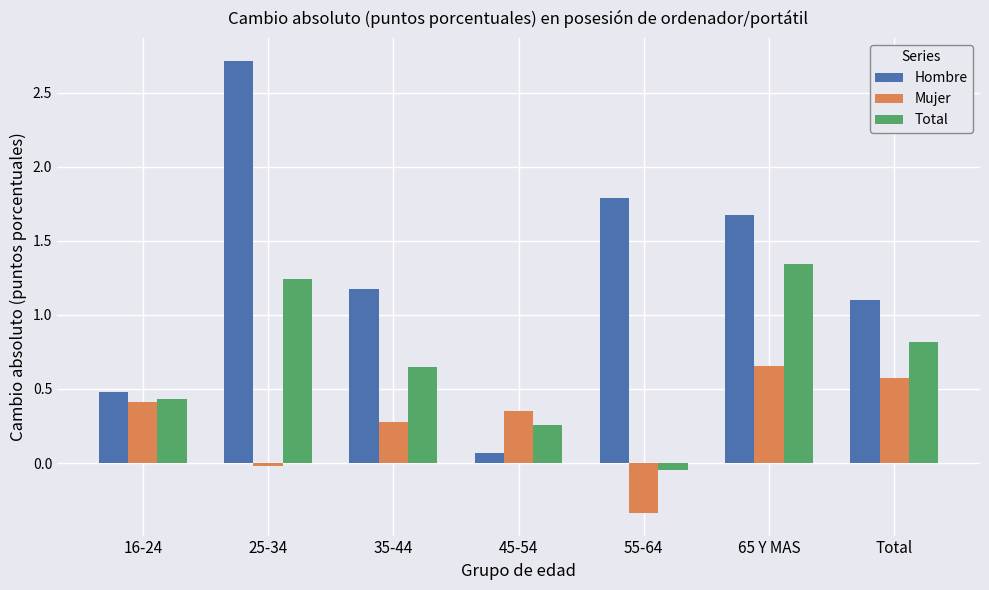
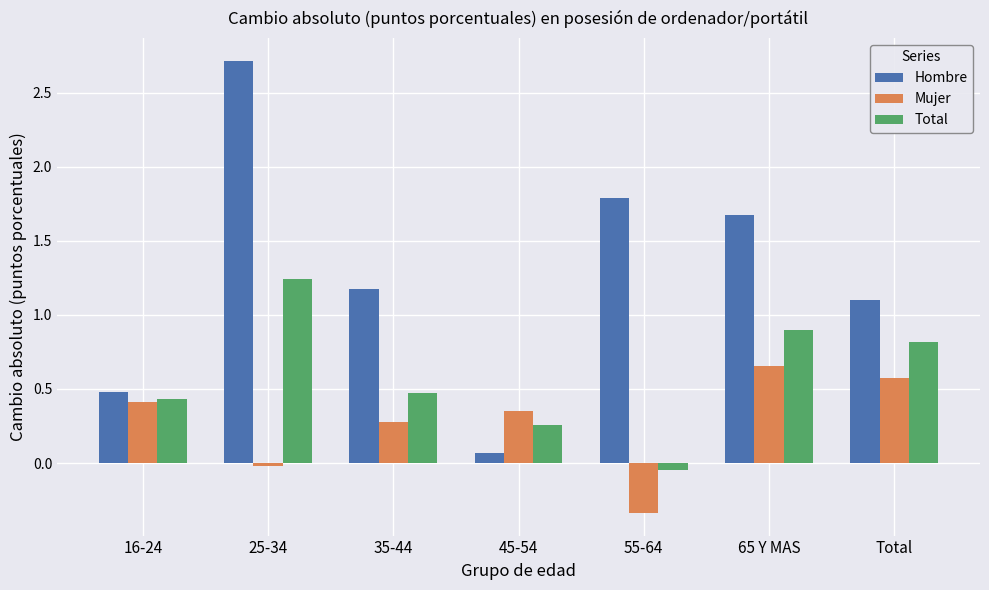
Total, 35-44: 0.65 -> 0.47
Total, 65 Y MAS: 1.35 -> 0.90
